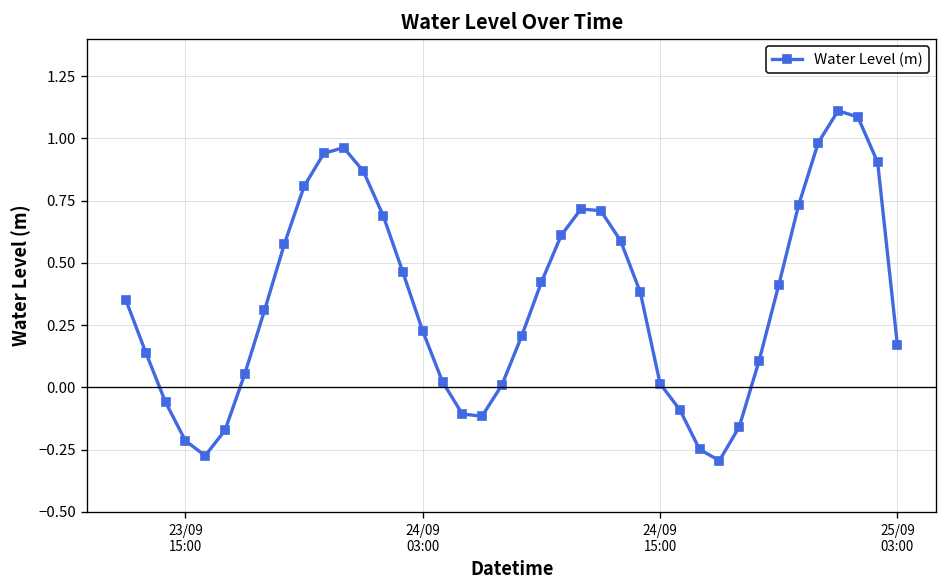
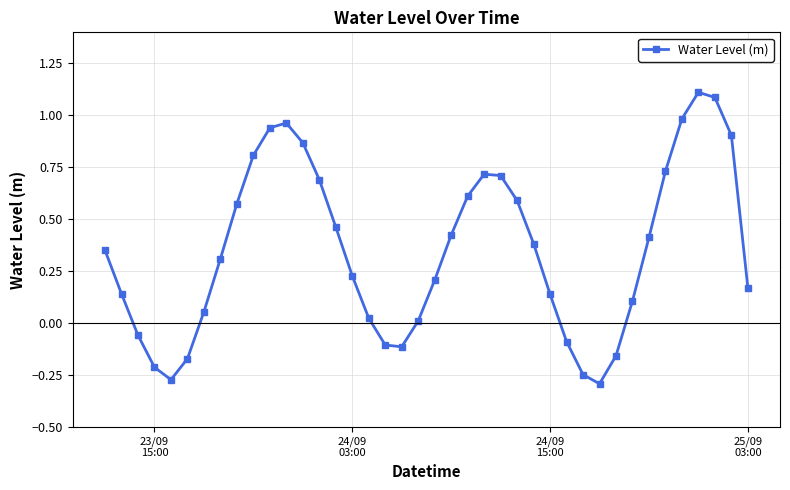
24/09 15:00: 0.02 -> 0.14
